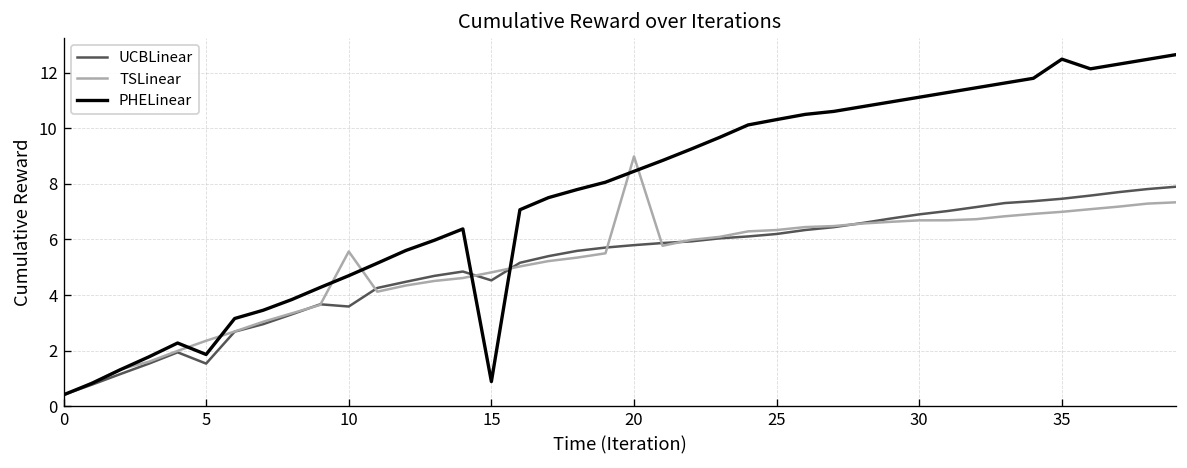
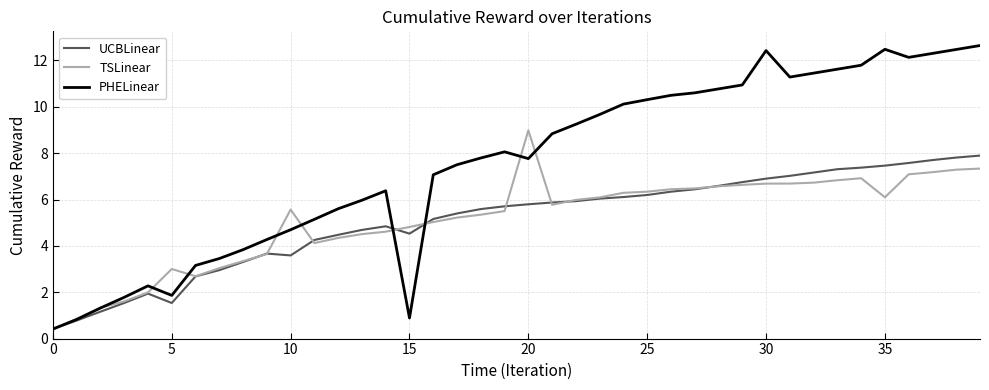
TSLinear, 5: 2.4 -> 3.0
PHELinear, 20: 8.4 -> 7.8
PHELinear, 30: 11.1 -> 12.4
TSLinear, 35: 7.0 -> 6.1
